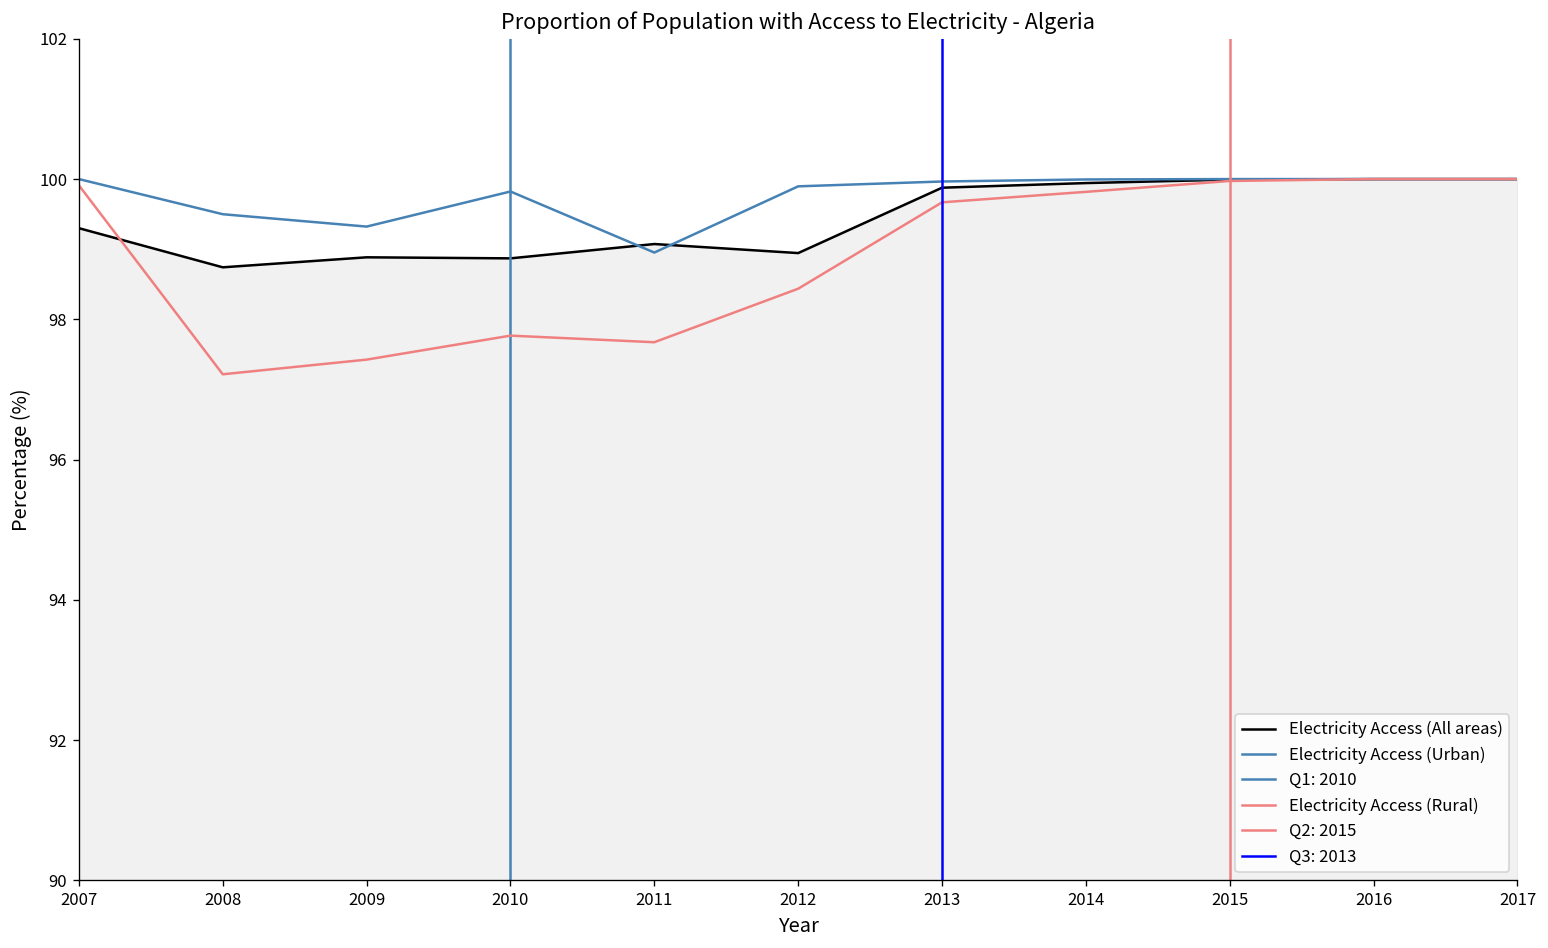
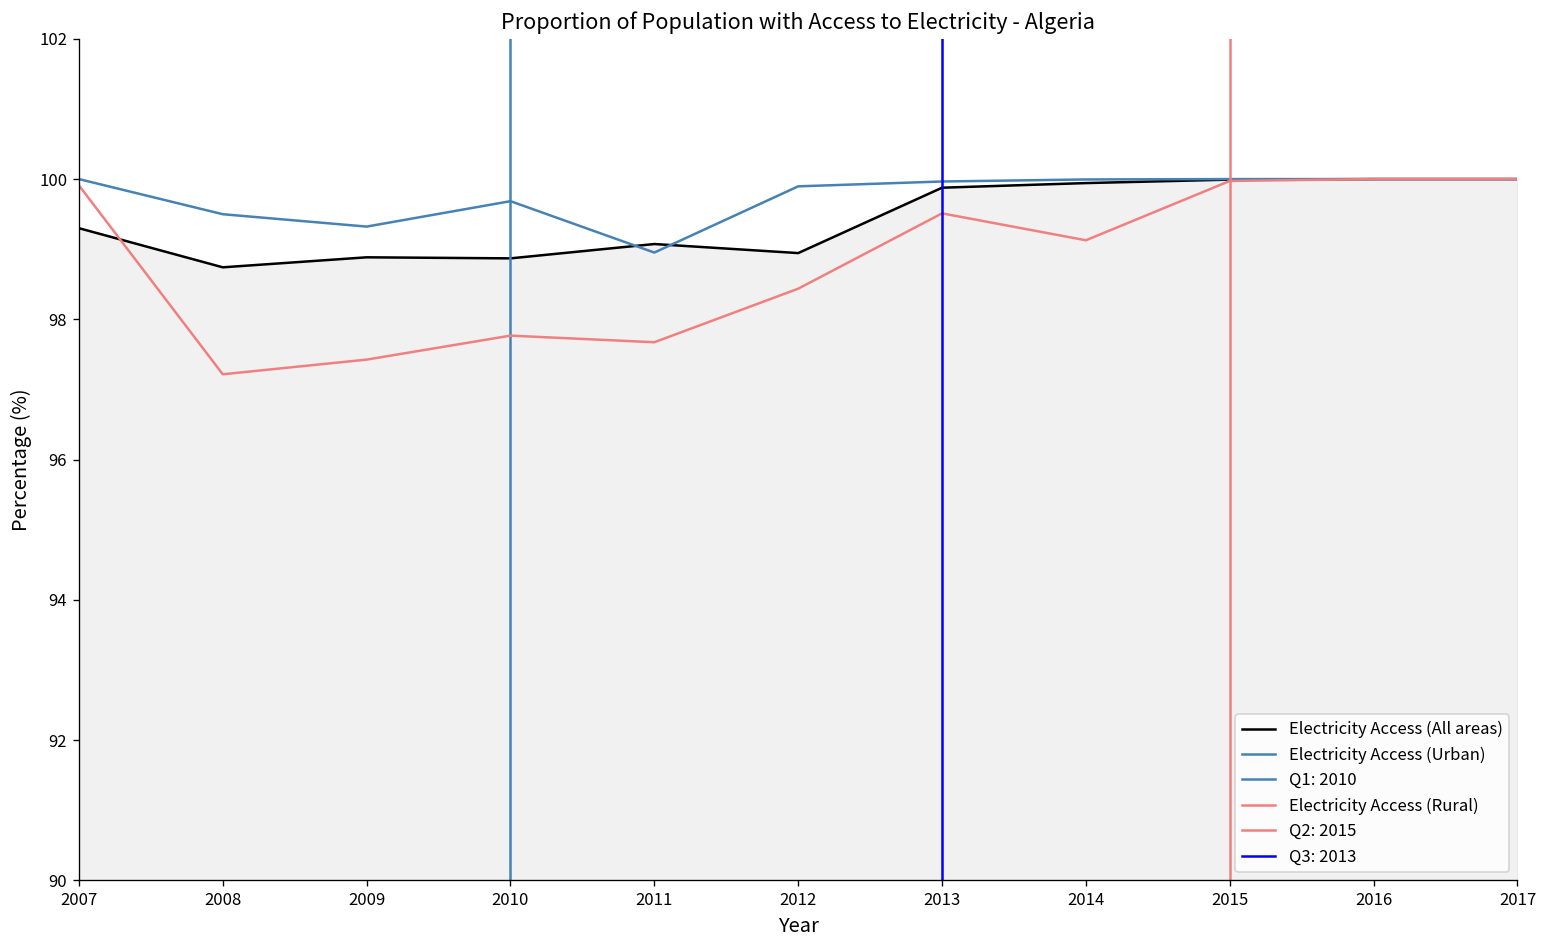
Electricity Access (Urban), 2010: 99.8 -> 99.7
Electricity Access (Rural), 2013: 99.7 -> 99.5
Electricity Access (Rural), 2014: 99.8 -> 99.1
